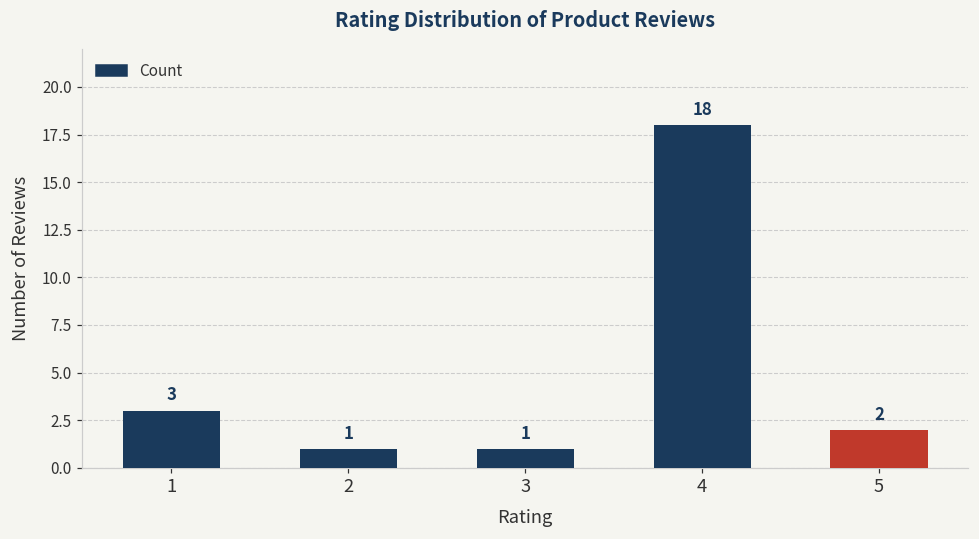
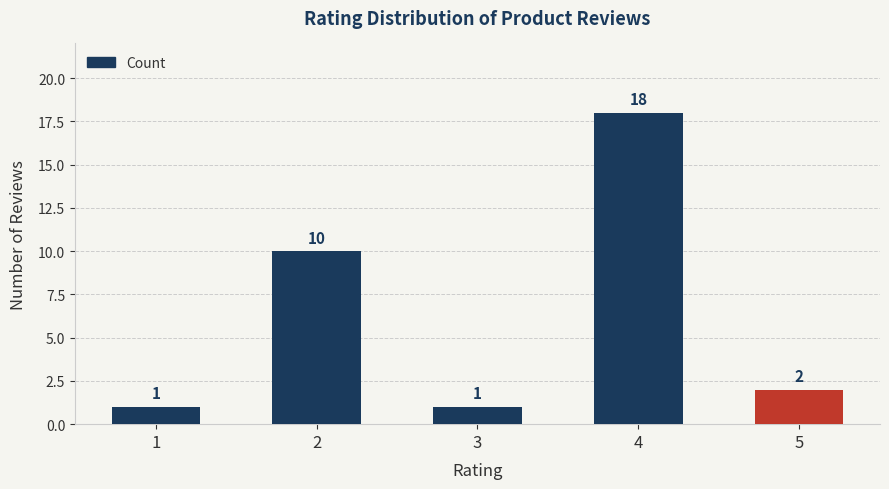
1: 3 -> 1
2: 1 -> 10
